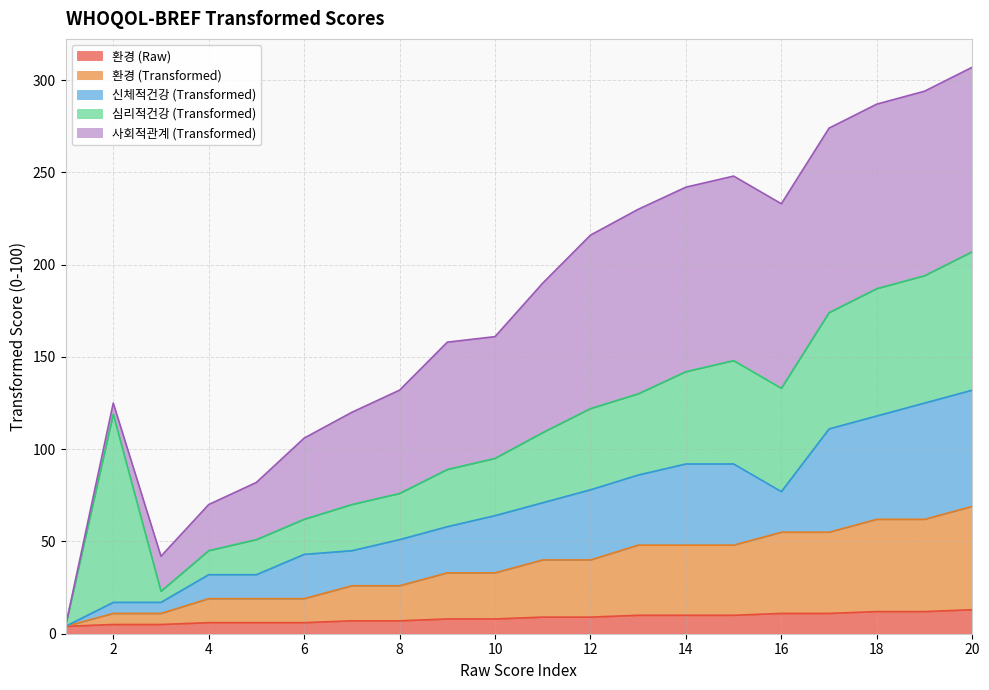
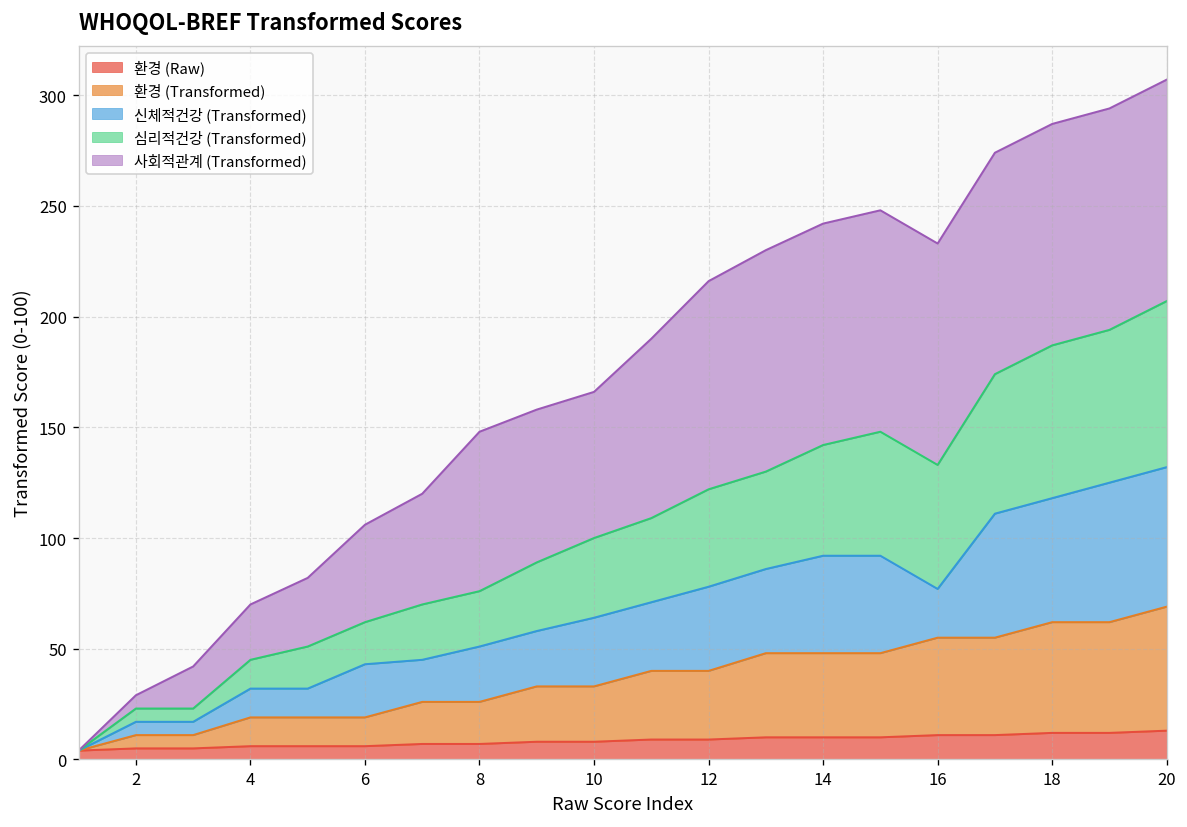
심리적건강 (Transformed), 2: 102 -> 6
사회적관계 (Transformed), 8: 56 -> 72
심리적건강 (Transformed), 10: 31 -> 36
